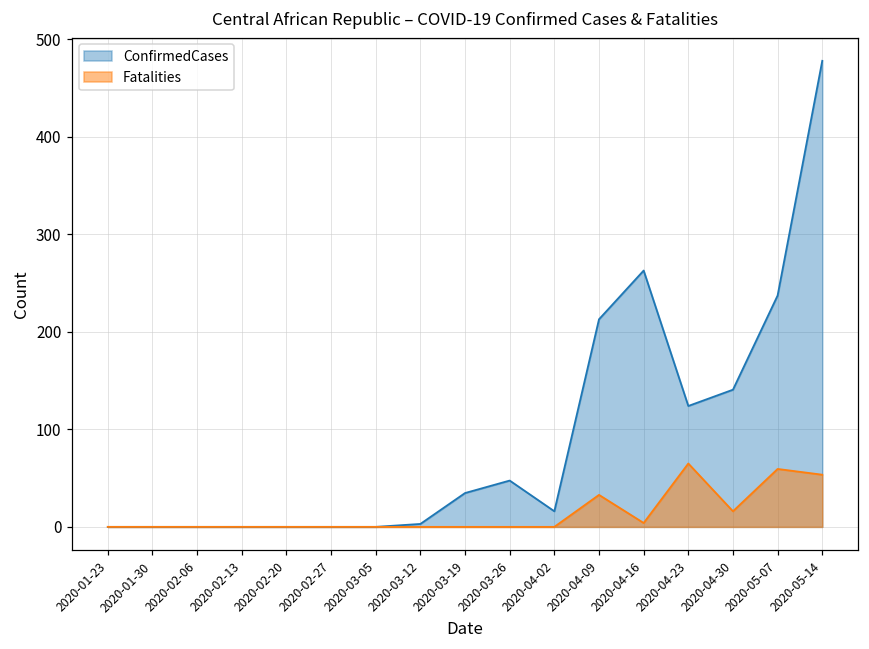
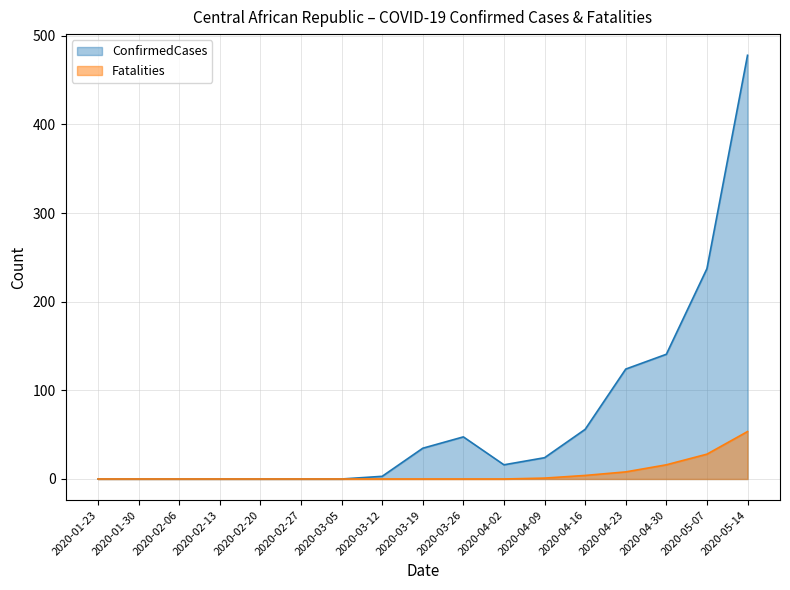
ConfirmedCases, 2020-04-09: 210 -> 20
Fatalities, 2020-04-09: 30 -> 0
ConfirmedCases, 2020-04-16: 260 -> 60
Fatalities, 2020-04-23: 70 -> 10
Fatalities, 2020-05-07: 60 -> 30
